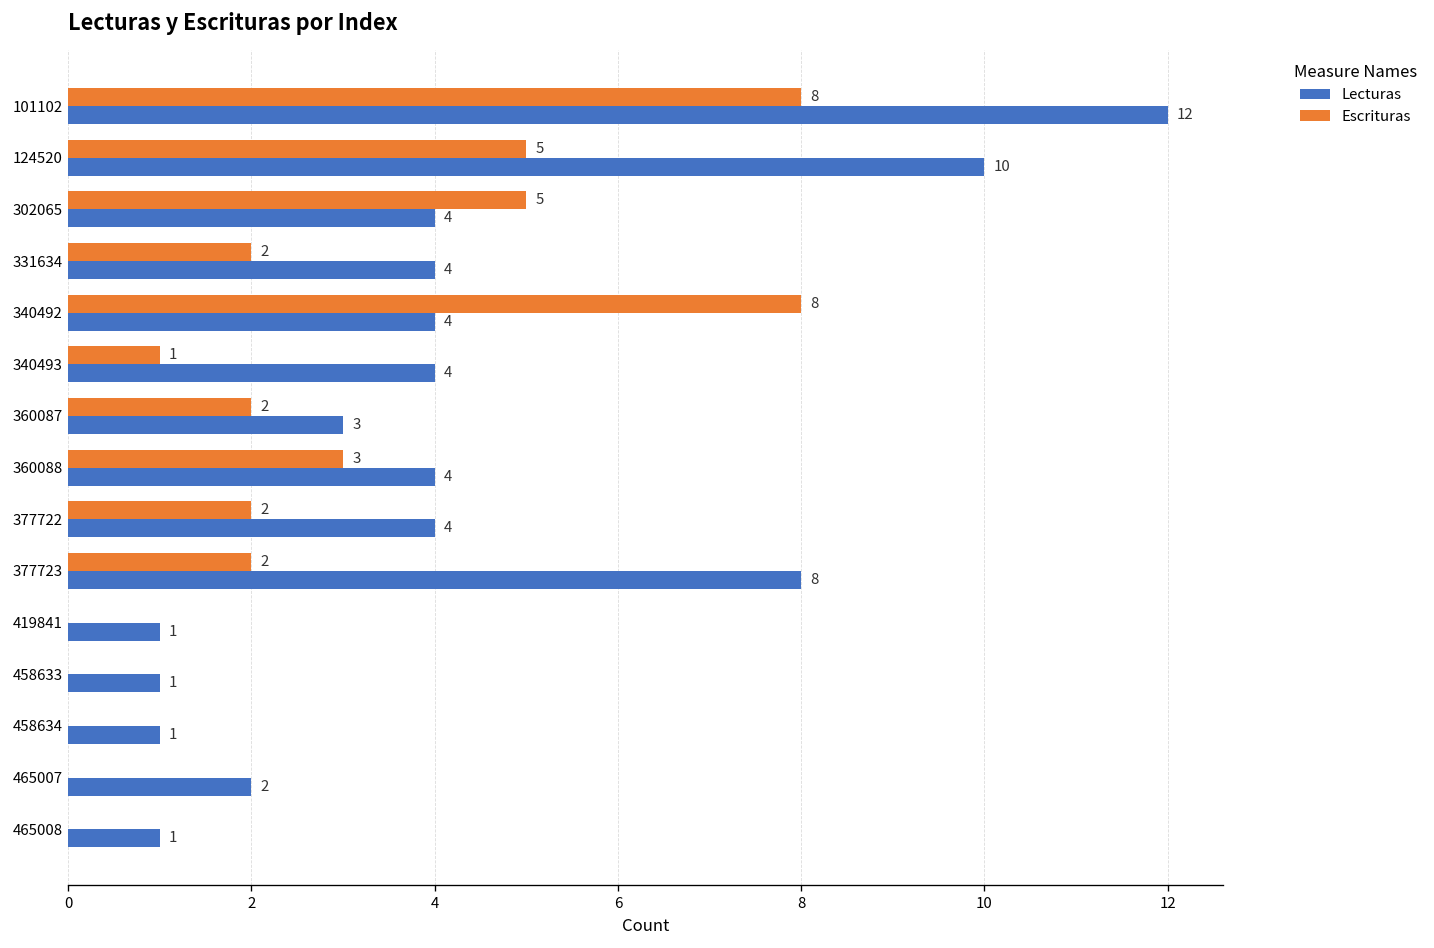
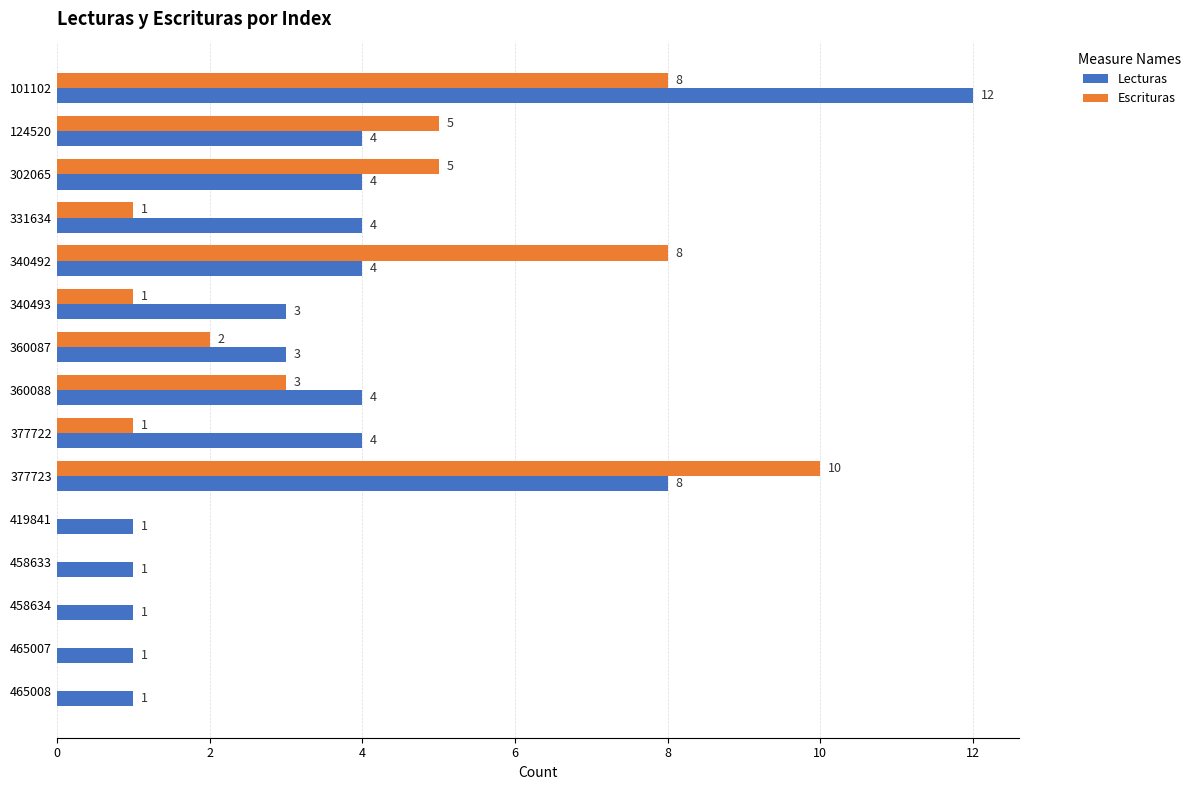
Lecturas, 124520: 10 -> 4
Escrituras, 331634: 2 -> 1
Lecturas, 340493: 4 -> 3
Escrituras, 377722: 2 -> 1
Escrituras, 377723: 2 -> 10
Lecturas, 465007: 2 -> 1
